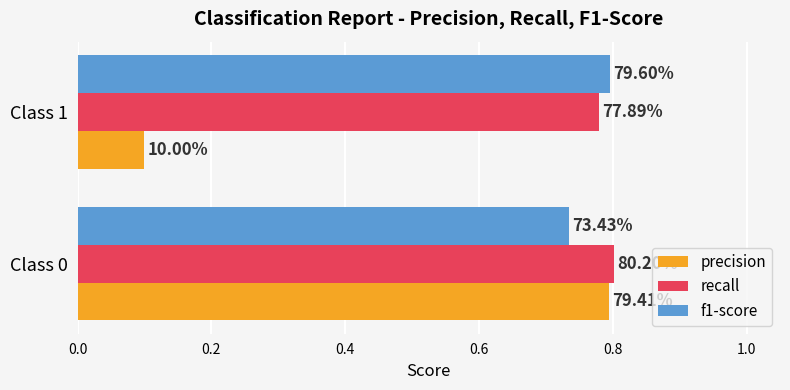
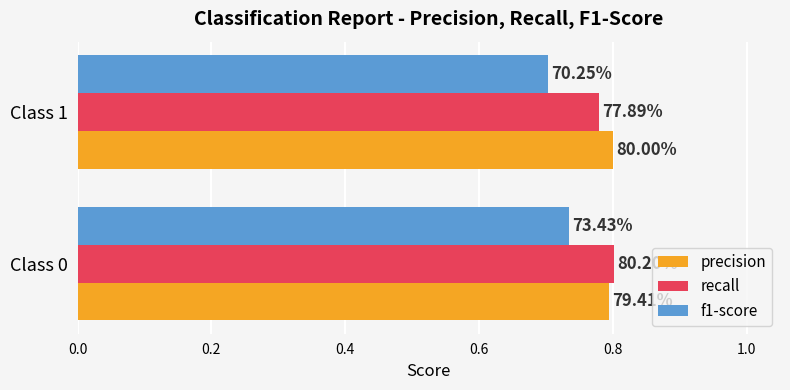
f1-score, Class 1: 79.60% -> 70.25%
precision, Class 1: 10.00% -> 80.00%
